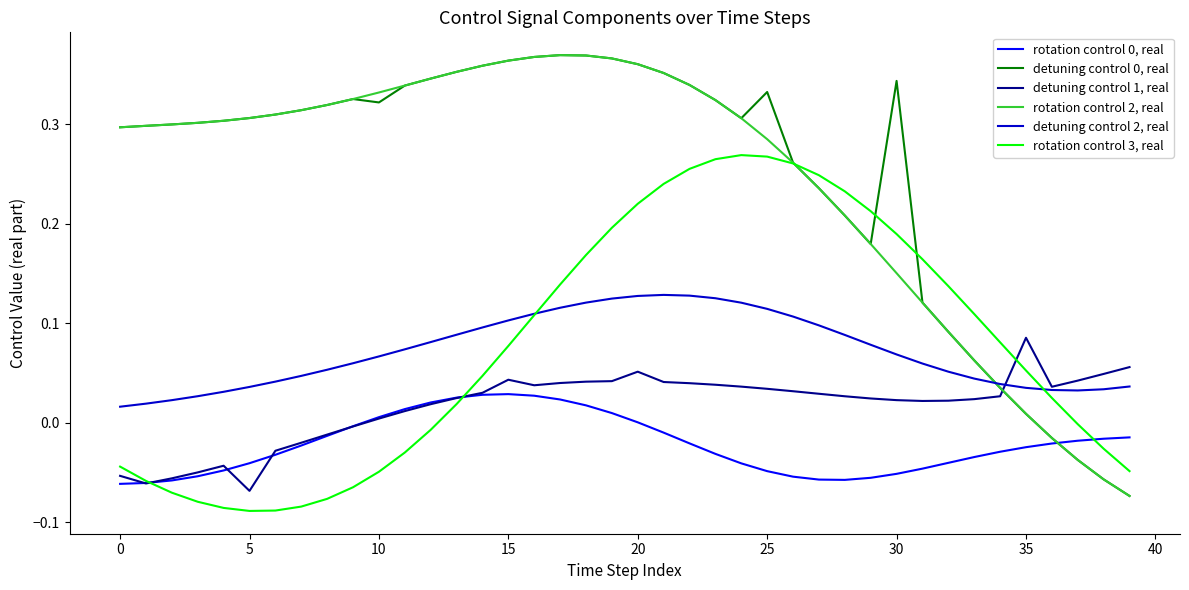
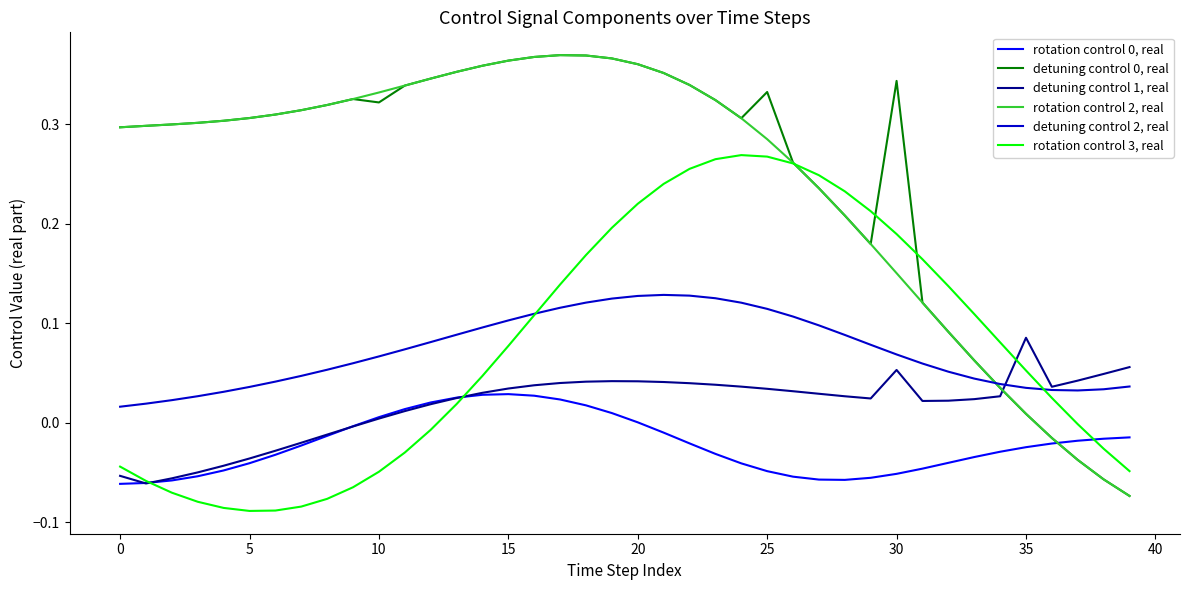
detuning control 1, real, 5: -0.07 -> -0.04
detuning control 1, real, 15: 0.04 -> 0.03
detuning control 1, real, 20: 0.05 -> 0.04
detuning control 1, real, 30: 0.02 -> 0.05
